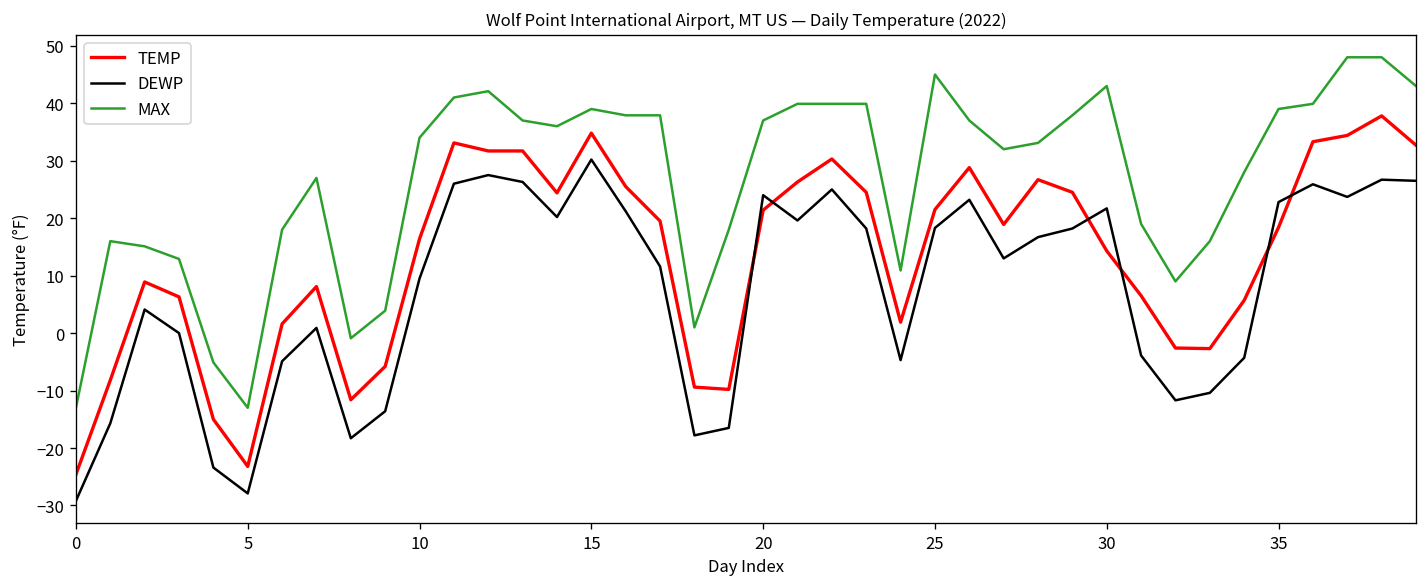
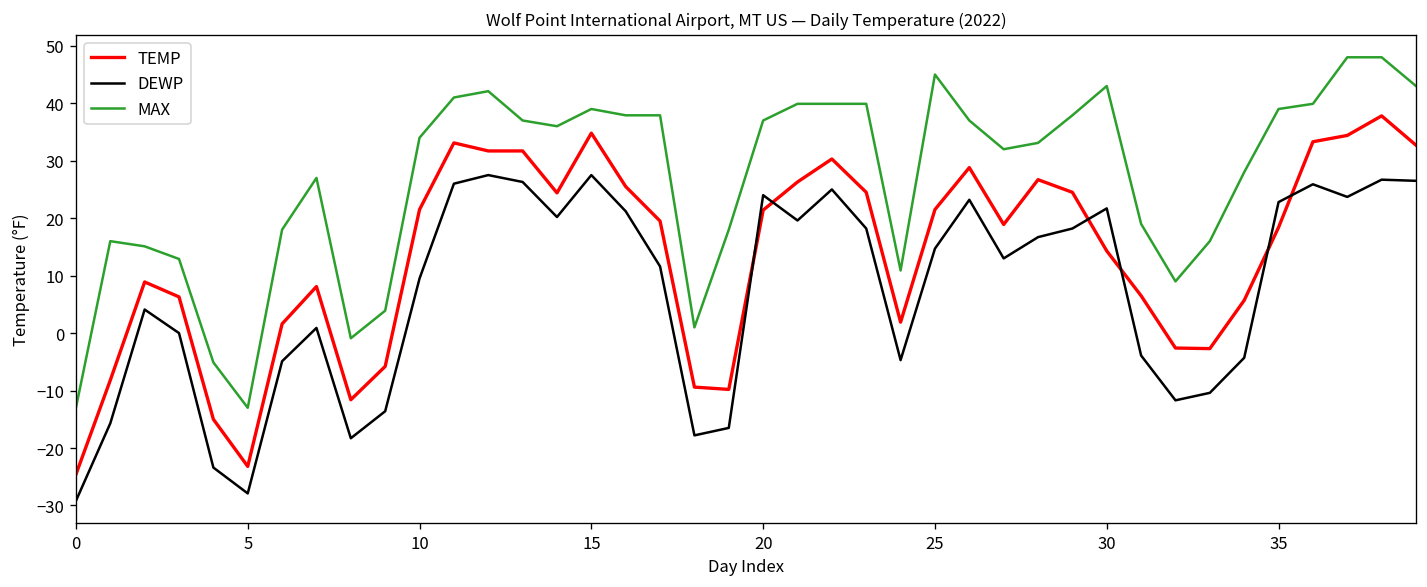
TEMP, 10: 16 -> 22
DEWP, 15: 30 -> 28
DEWP, 25: 18 -> 15
